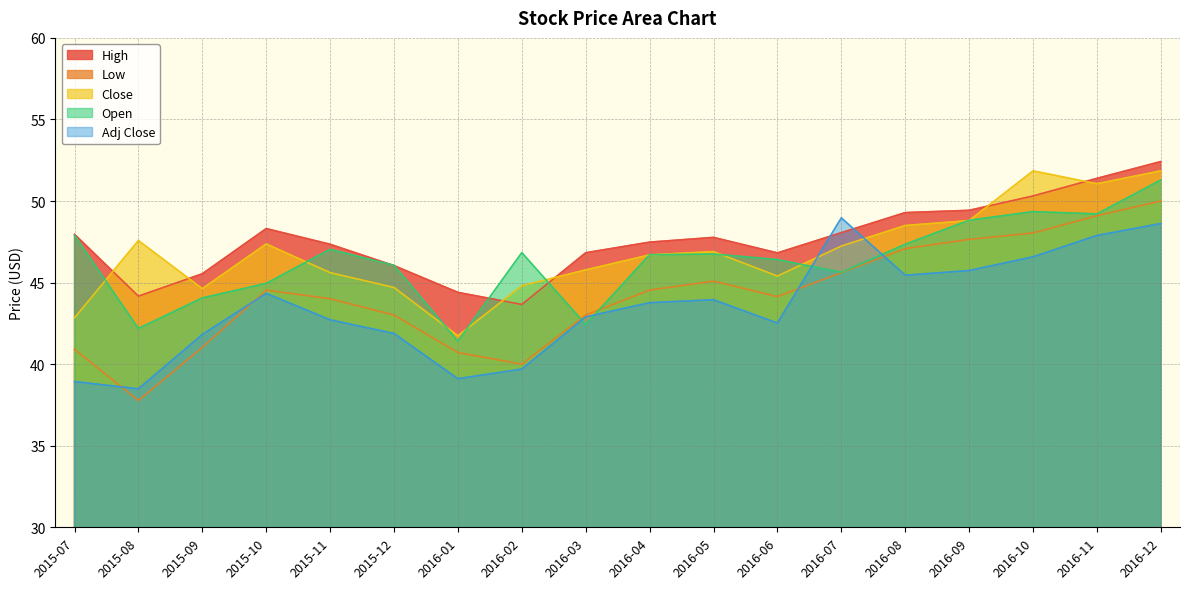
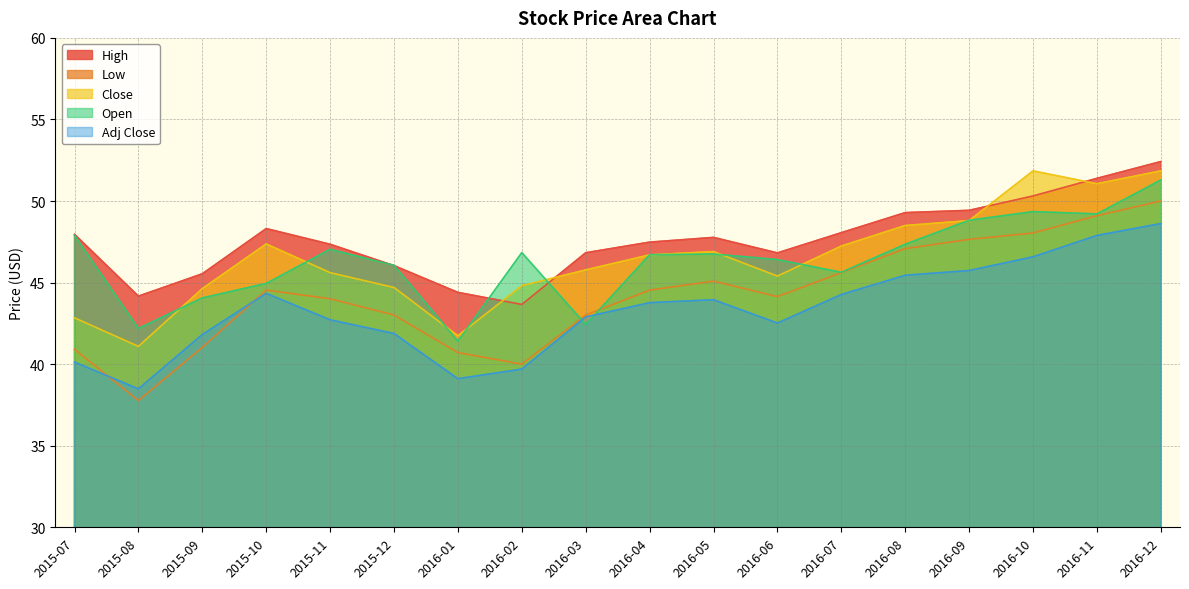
Adj Close, 2015-07: 38.9 -> 40.1
Close, 2015-08: 47.6 -> 41.1
Adj Close, 2016-07: 49.0 -> 44.3
